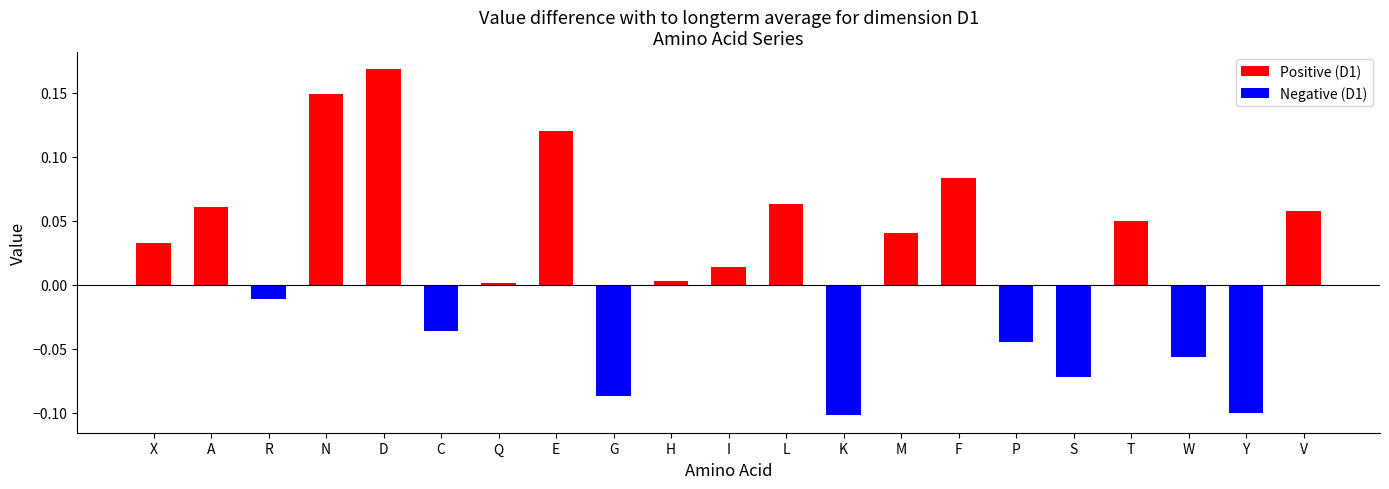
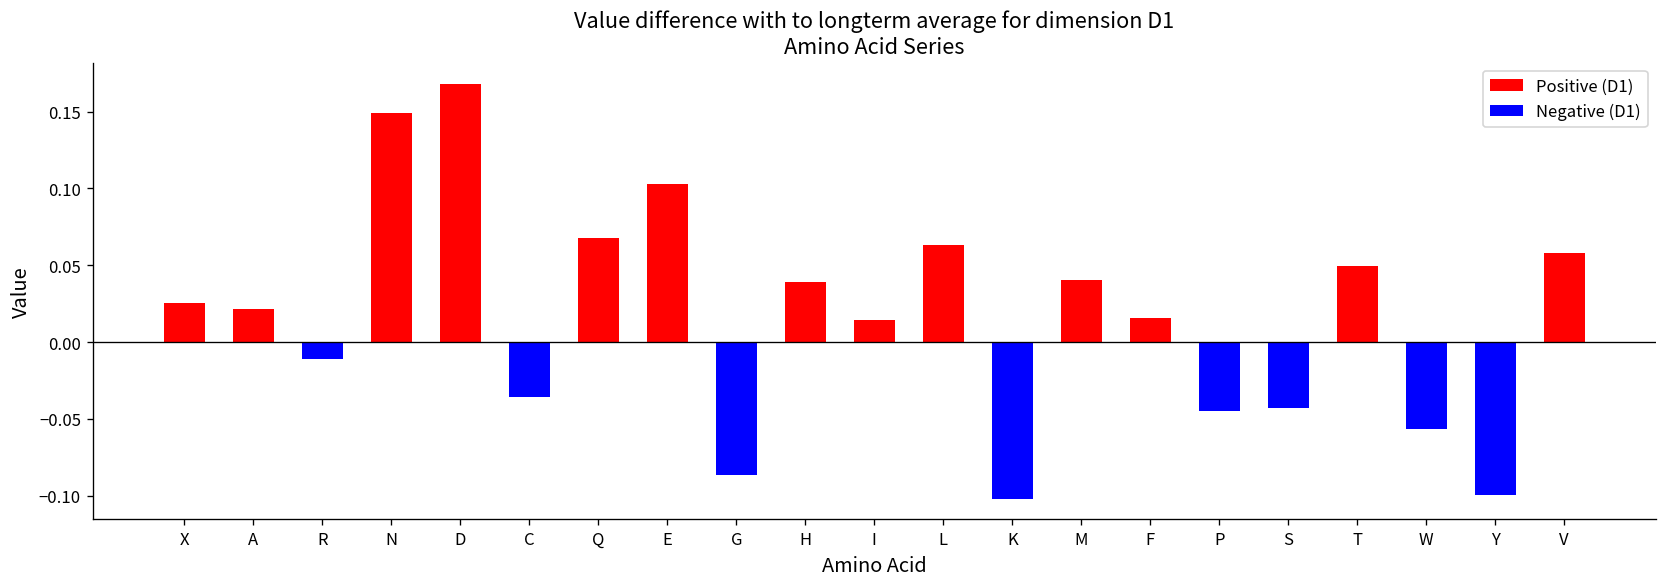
X: 0.033 -> 0.025
A: 0.061 -> 0.021
Q: 0.001 -> 0.068
E: 0.120 -> 0.103
H: 0.003 -> 0.039
F: 0.084 -> 0.016
S: -0.072 -> -0.043
